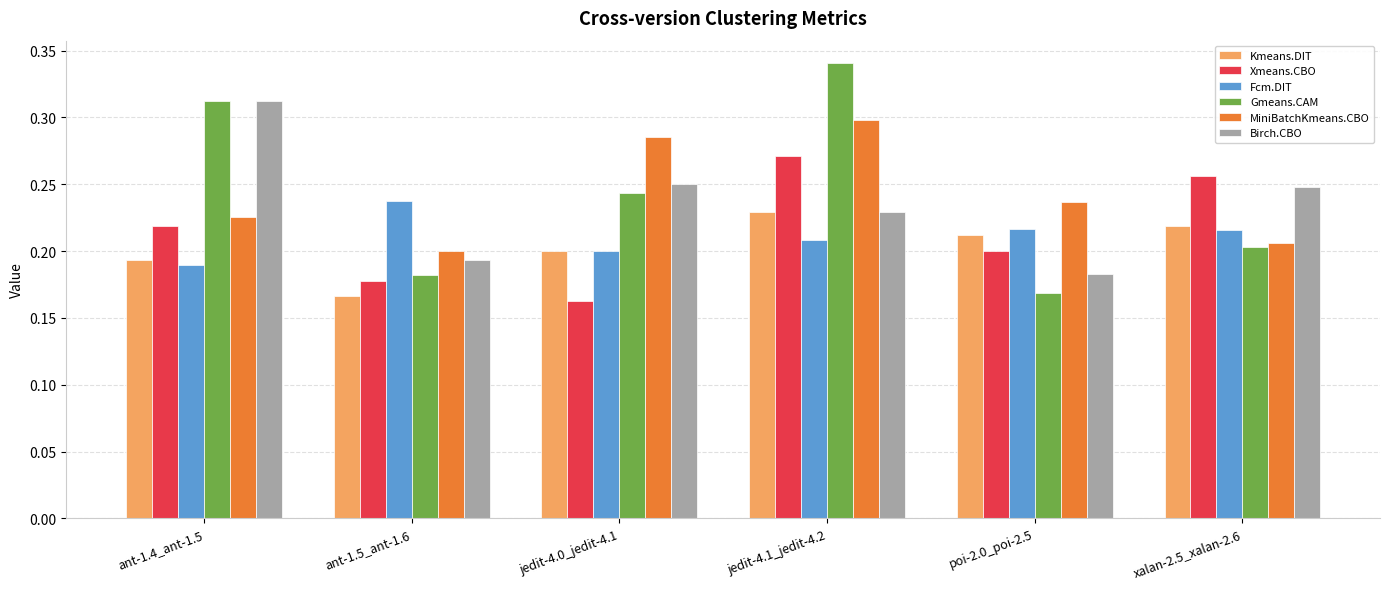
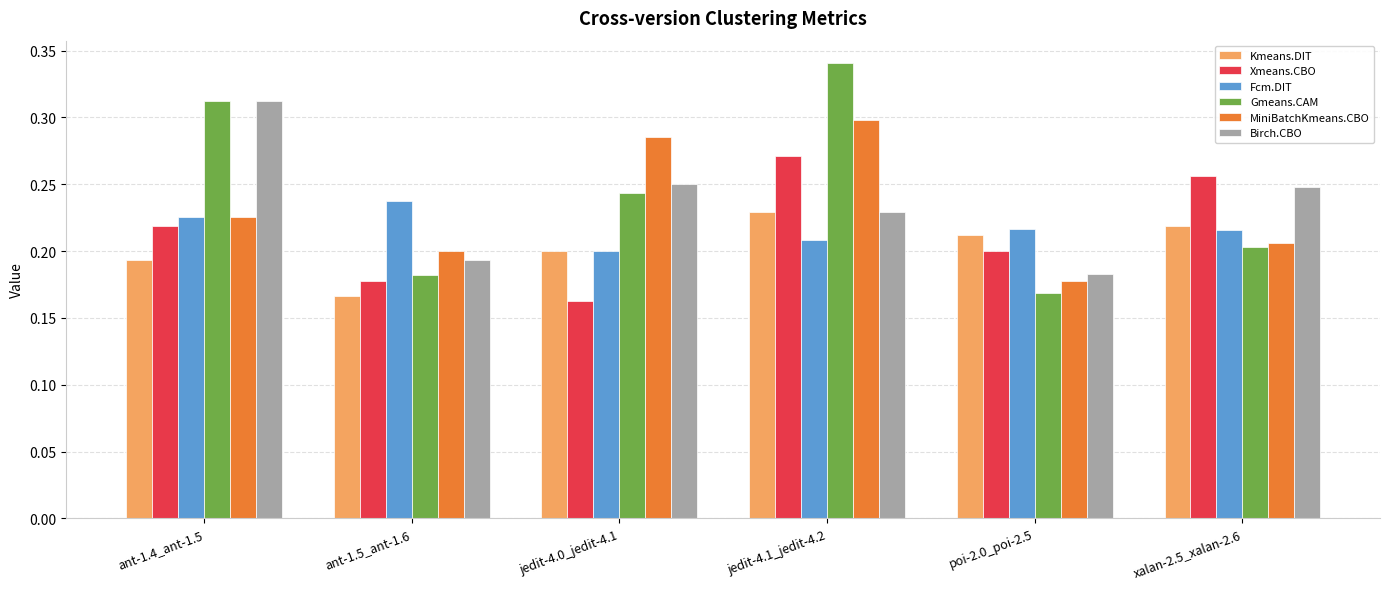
Fcm.DIT, ant-1.4_ant-1.5: 0.190 -> 0.226
MiniBatchKmeans.CBO, poi-2.0_poi-2.5: 0.237 -> 0.177
